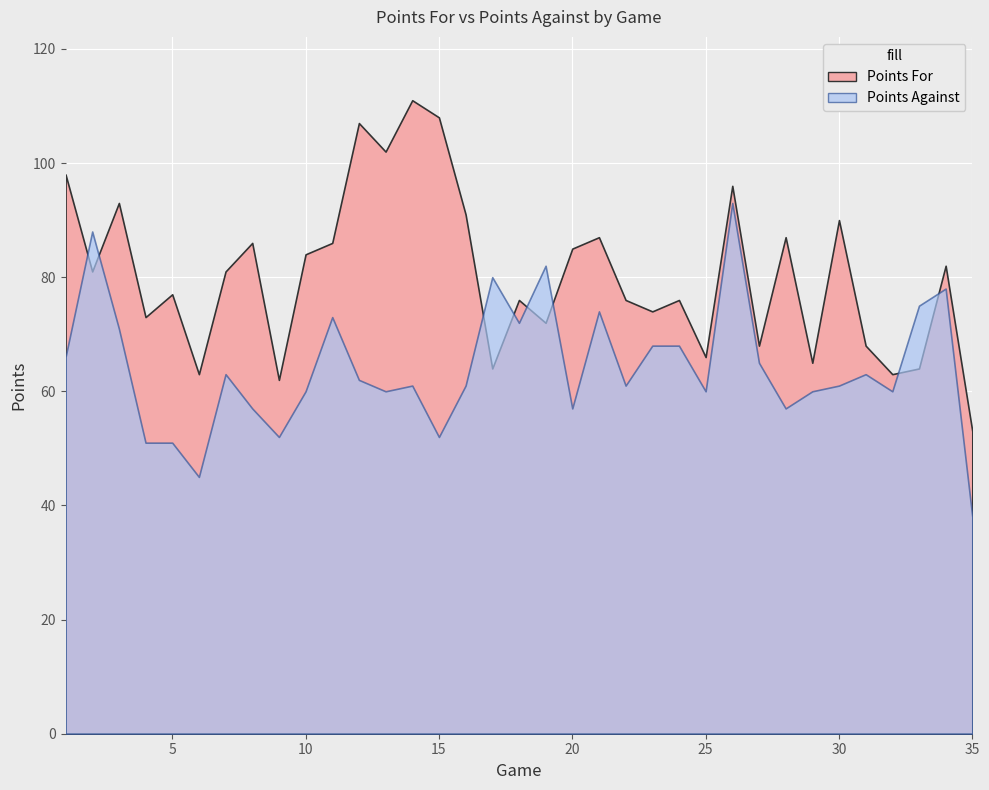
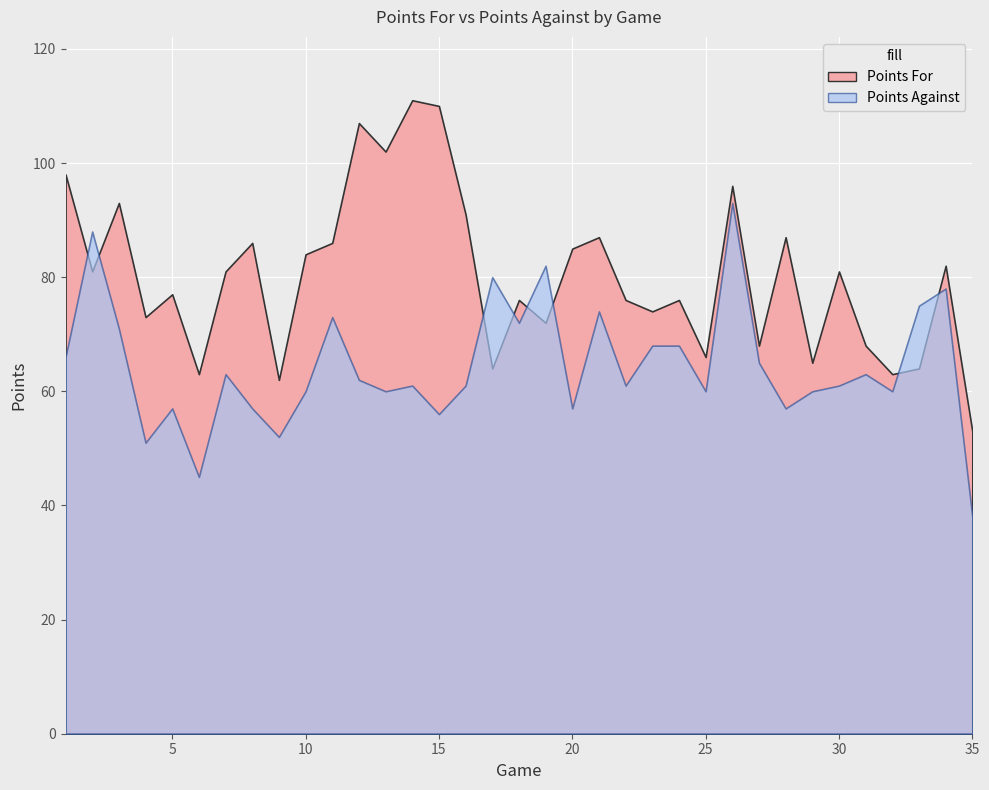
Points Against, 5: 51 -> 57
Points For, 15: 108 -> 110
Points Against, 15: 52 -> 56
Points For, 30: 90 -> 81
